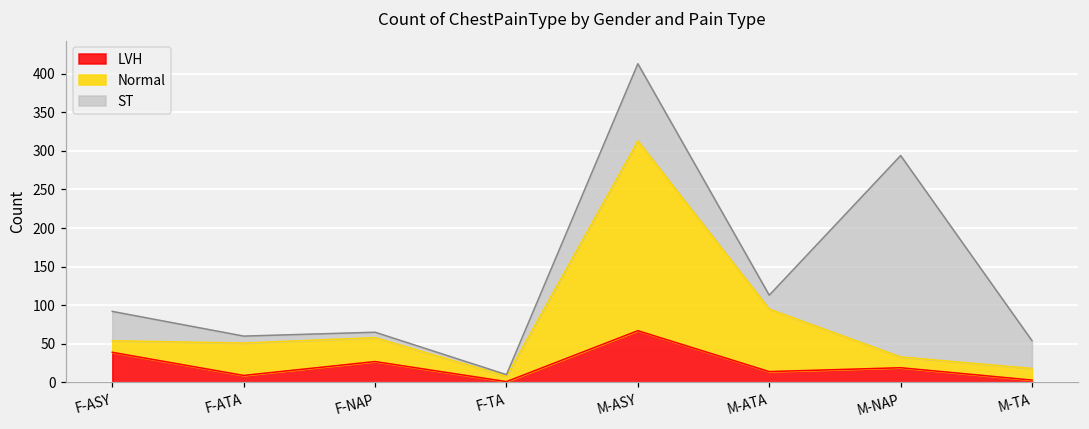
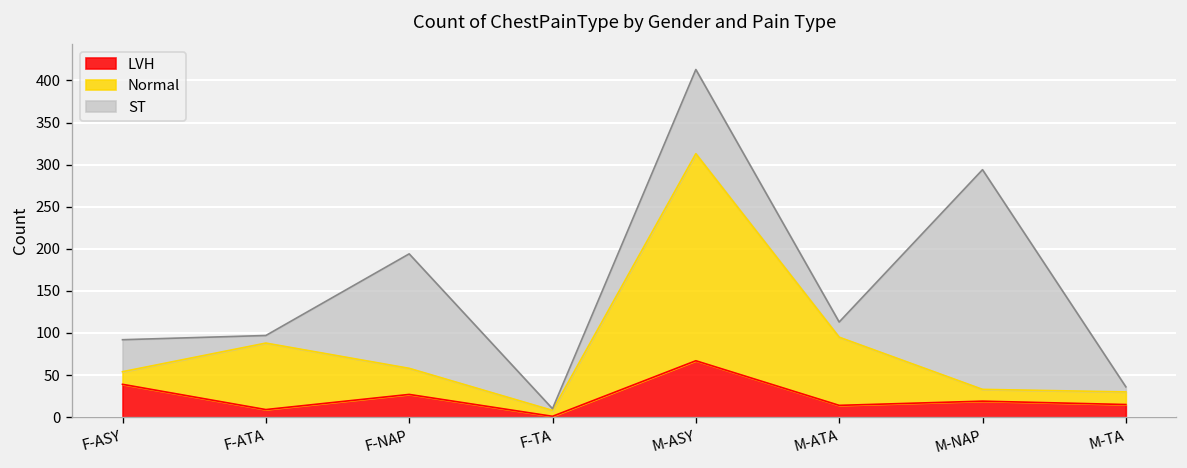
Normal, F-ATA: 40 -> 80
ST, F-NAP: 10 -> 140
LVH, M-TA: 0 -> 20
ST, M-TA: 40 -> 10
